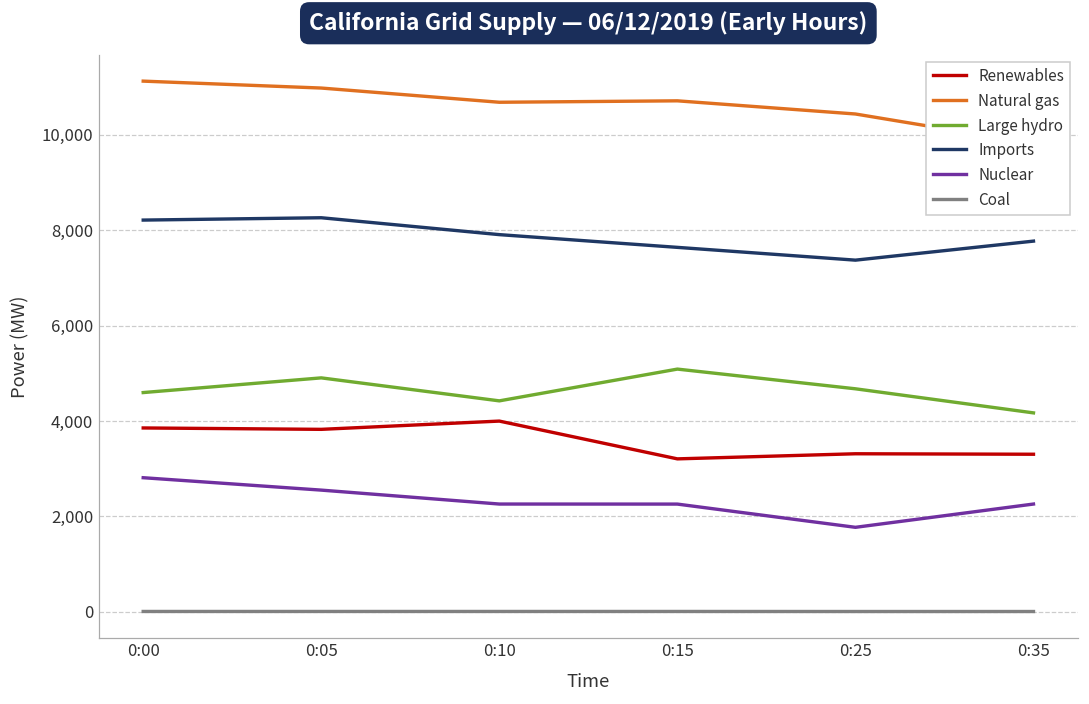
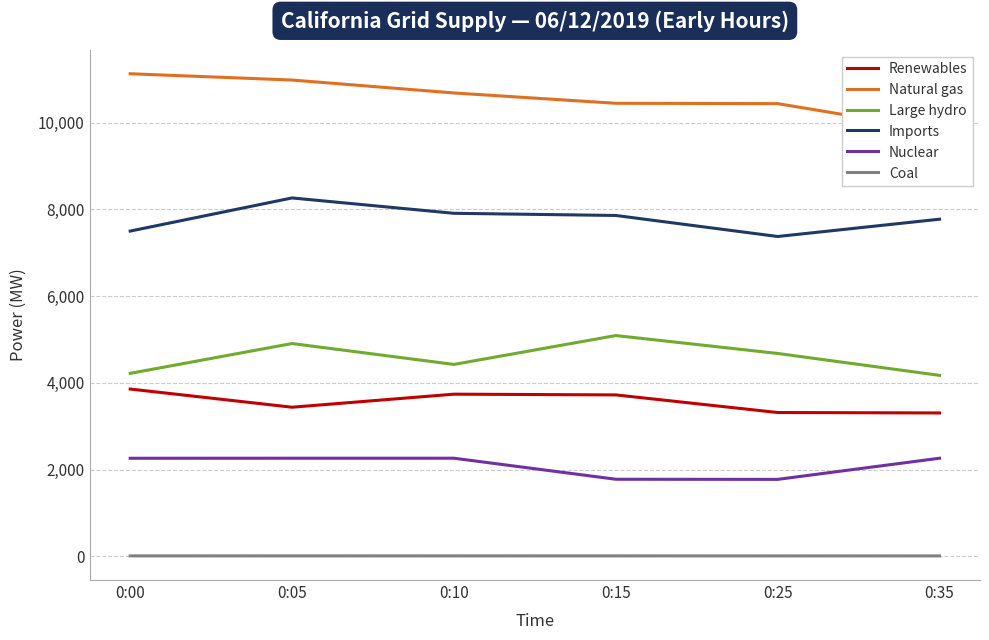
Large hydro, 0:00: 4,600 -> 4,200
Imports, 0:00: 8,200 -> 7,500
Nuclear, 0:00: 2,800 -> 2,300
Renewables, 0:05: 3,800 -> 3,400
Nuclear, 0:05: 2,600 -> 2,300
Renewables, 0:10: 4,000 -> 3,700
Renewables, 0:15: 3,200 -> 3,700
Natural gas, 0:15: 10,700 -> 10,400
Imports, 0:15: 7,600 -> 7,900
Nuclear, 0:15: 2,300 -> 1,800
